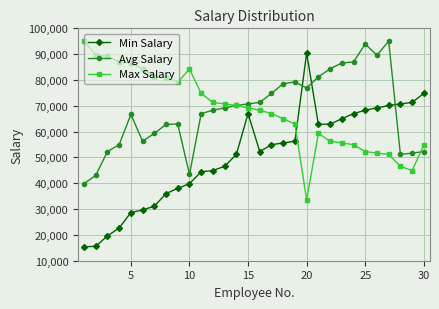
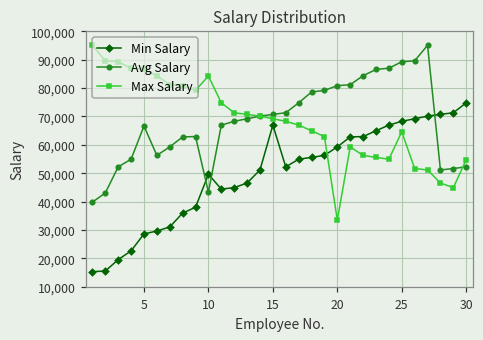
Min Salary, 10: 40,000 -> 50,000
Min Salary, 20: 90,000 -> 59,000
Avg Salary, 20: 77,000 -> 81,000
Avg Salary, 25: 94,000 -> 89,000
Max Salary, 25: 52,000 -> 65,000
